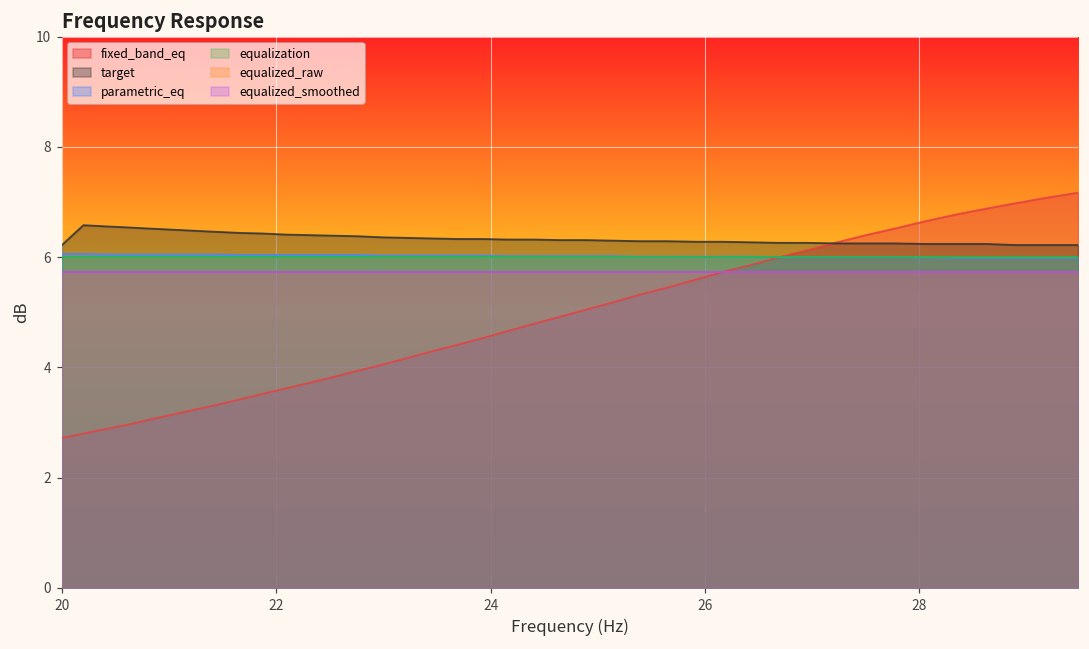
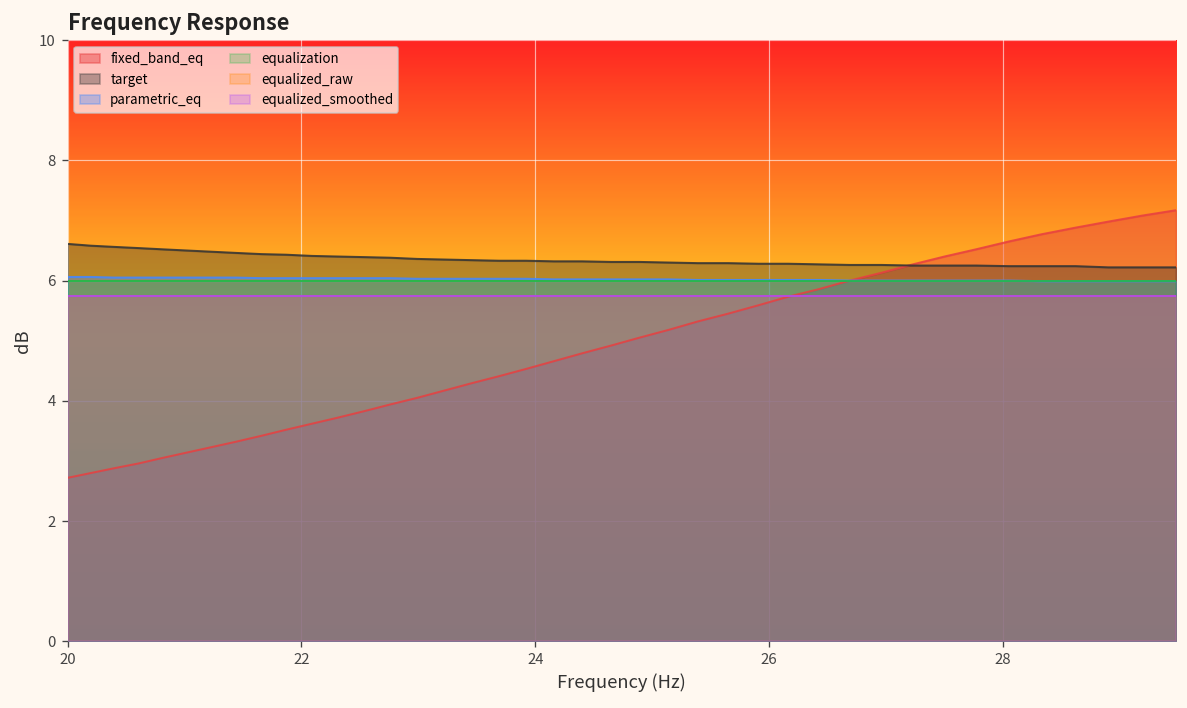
target, 20: 6.2 -> 6.6
